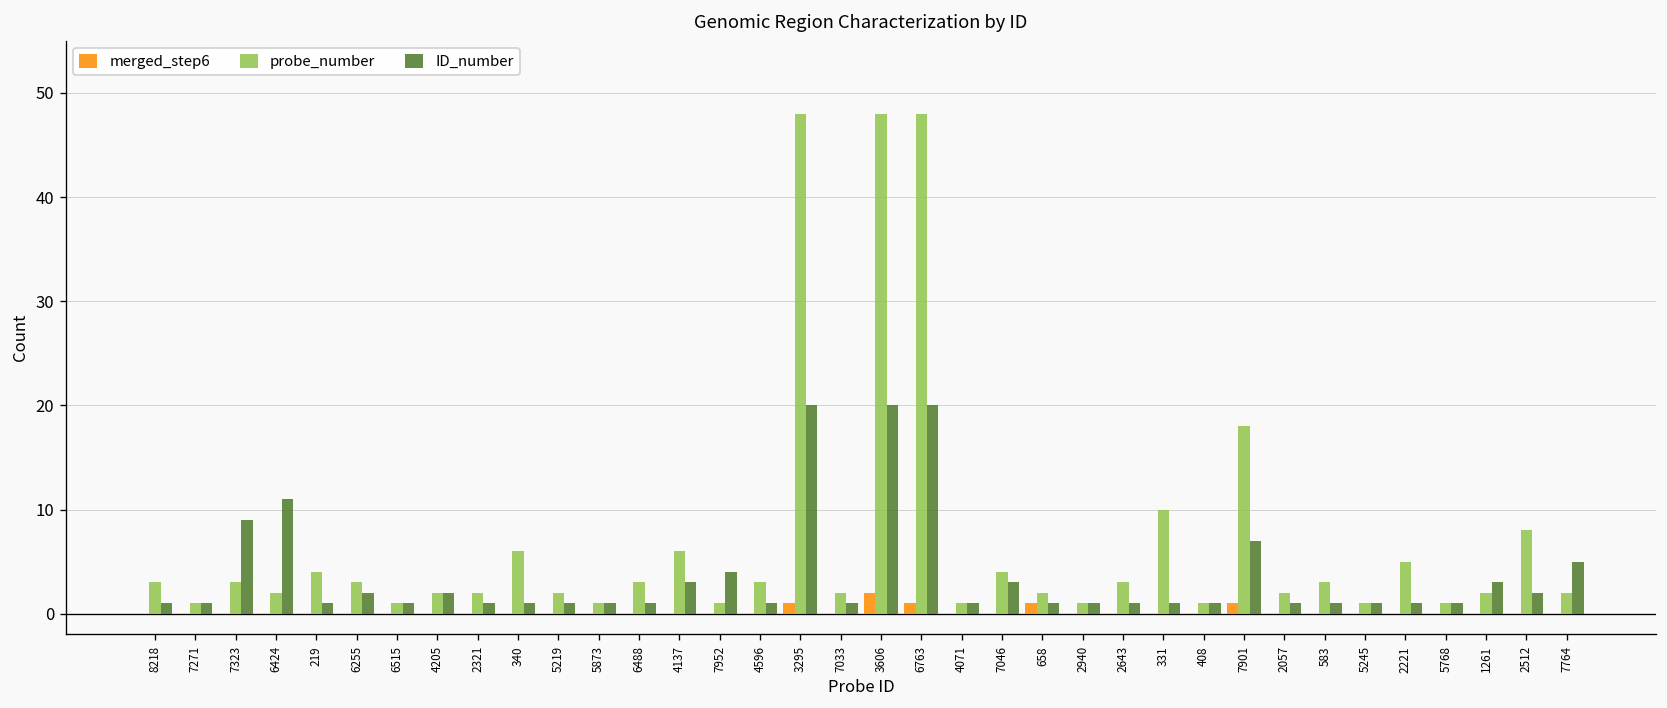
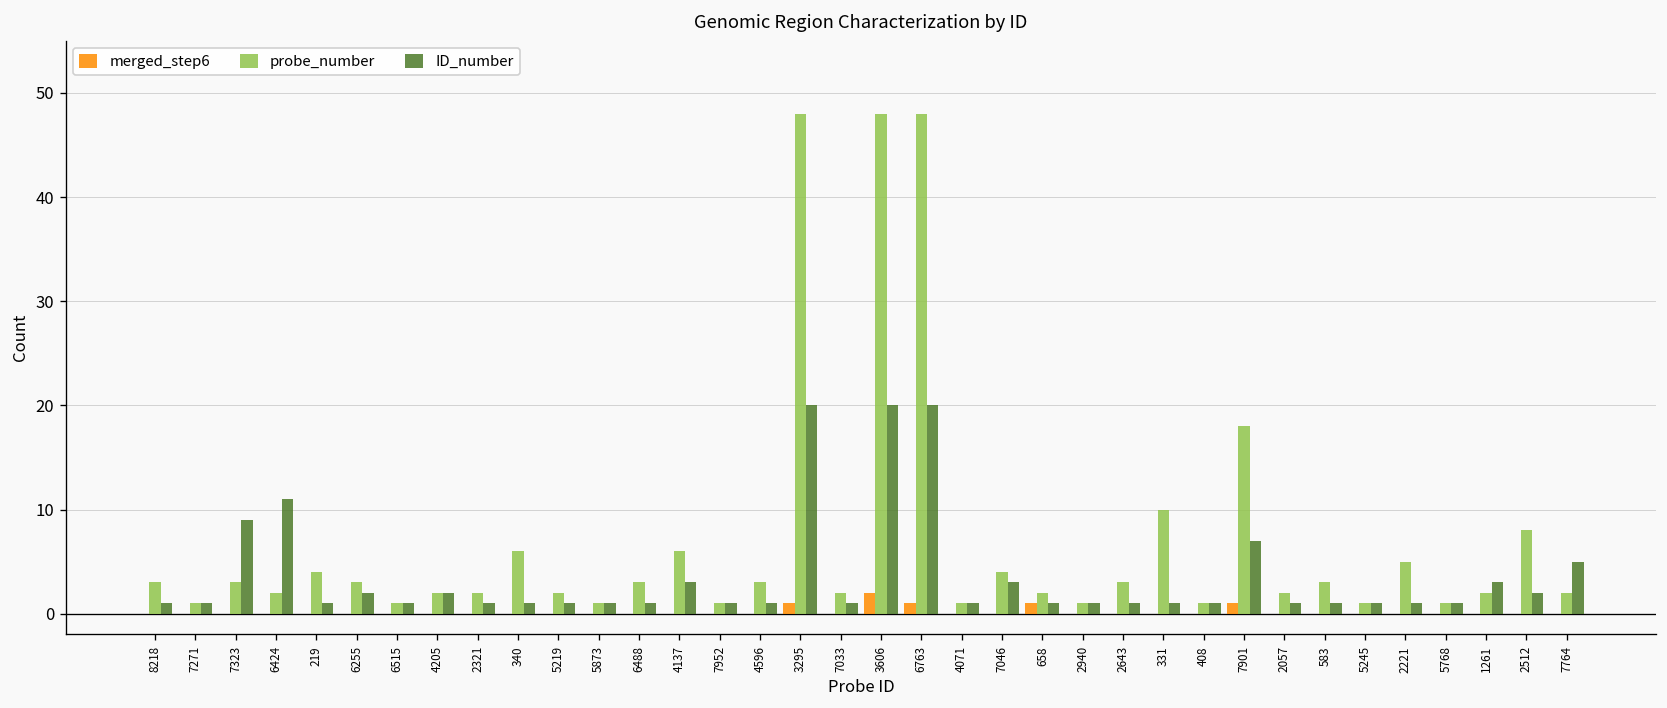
ID_number, 7952: 4 -> 1
